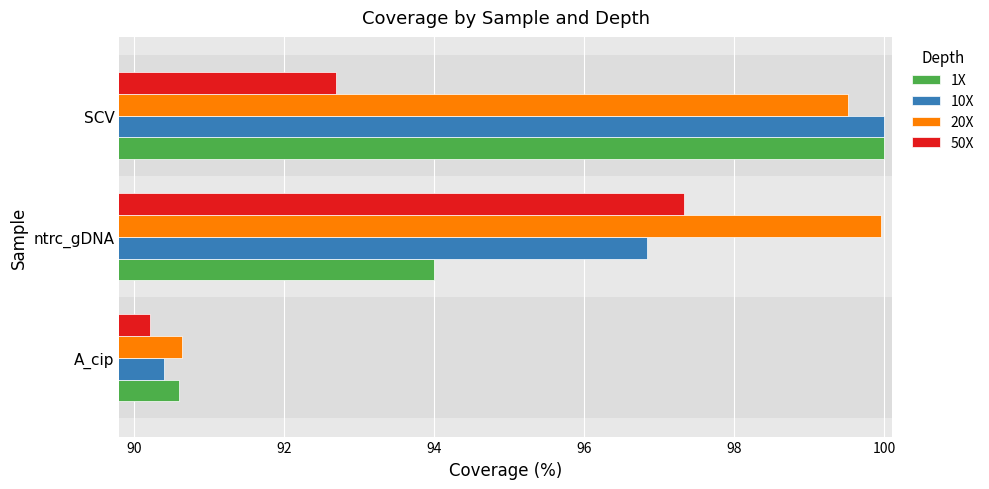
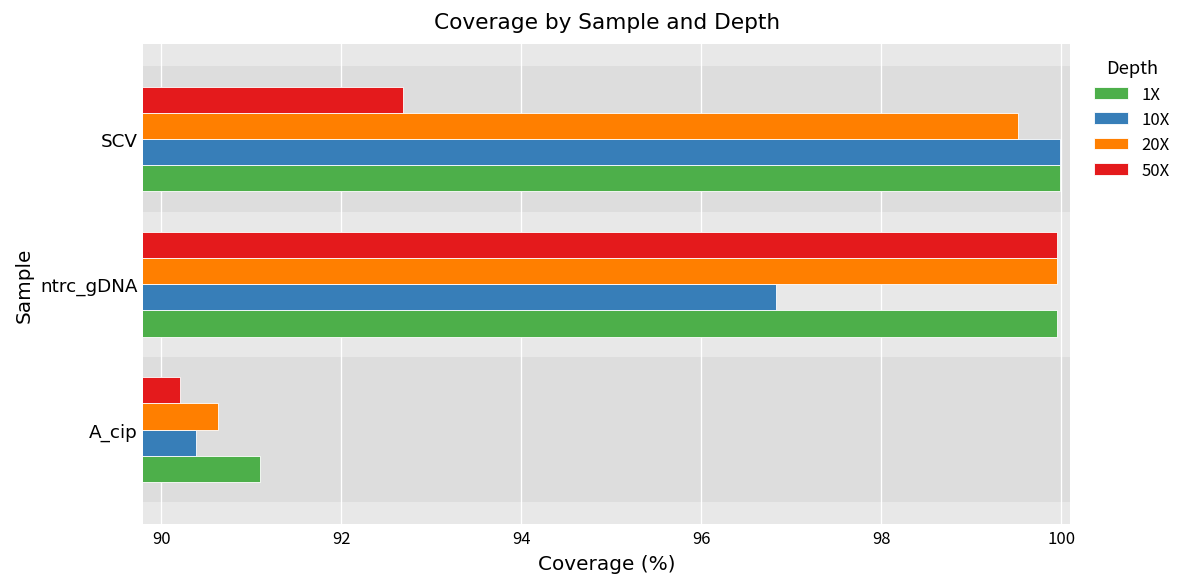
50X, ntrc_gDNA: 97.3 -> 100.0
1X, ntrc_gDNA: 94.0 -> 100.0
1X, A_cip: 90.6 -> 91.1
